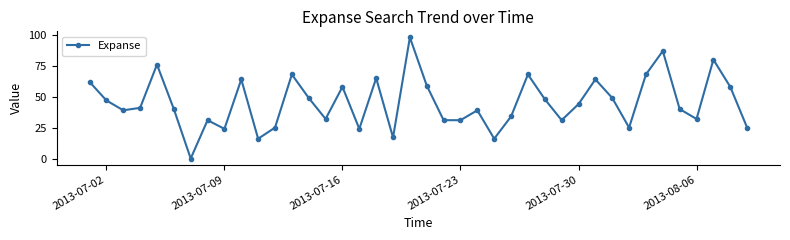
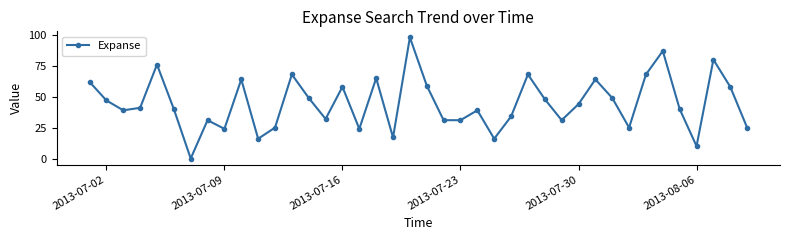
2013-08-06: 32 -> 10
